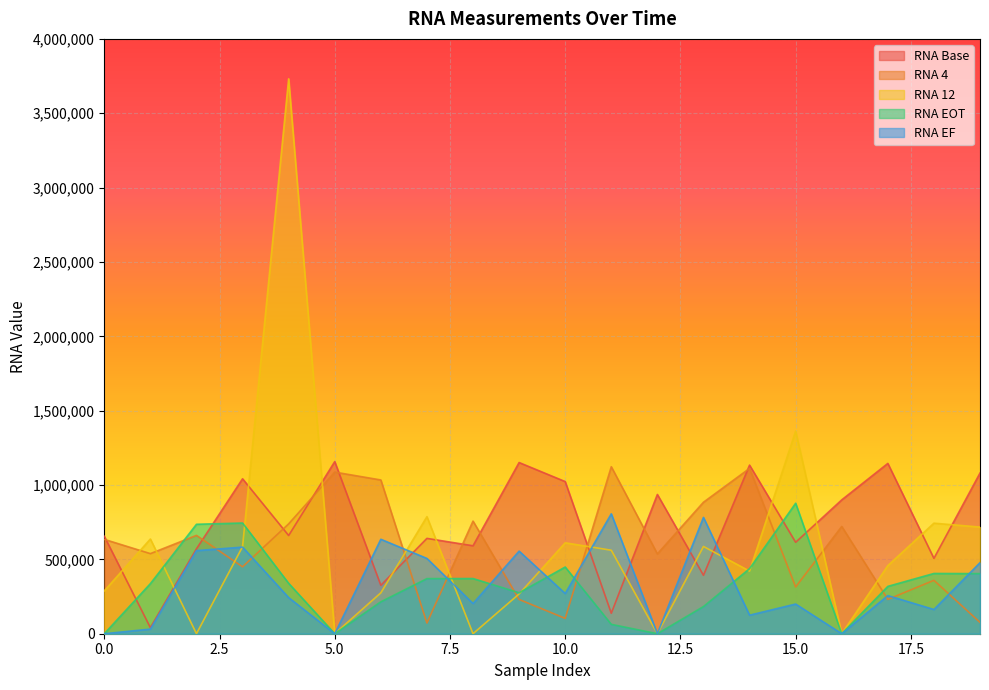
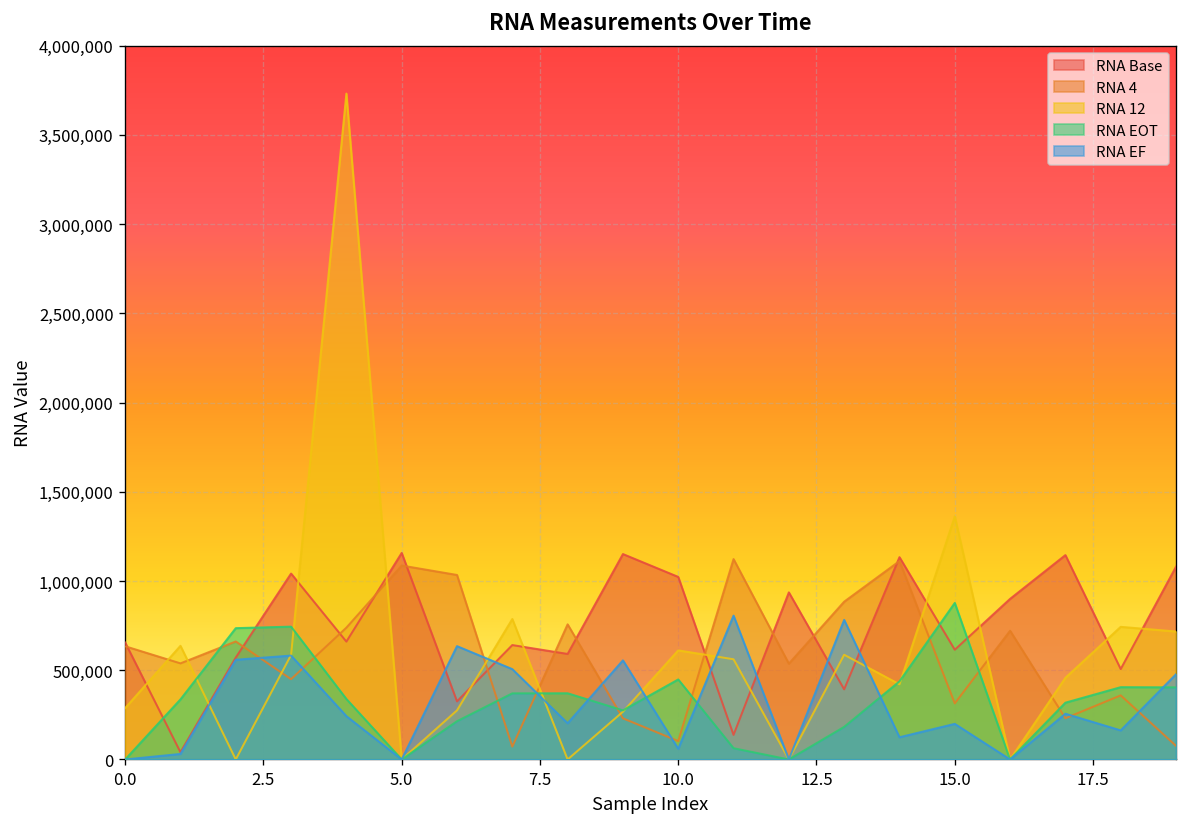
RNA EF, 10.0: 270,000 -> 60,000
